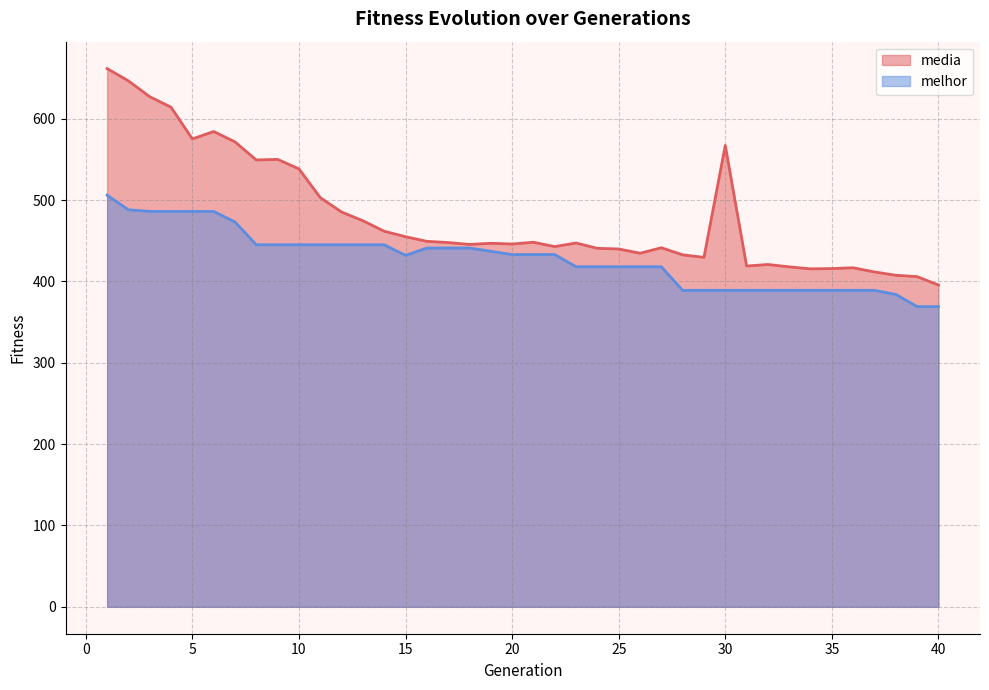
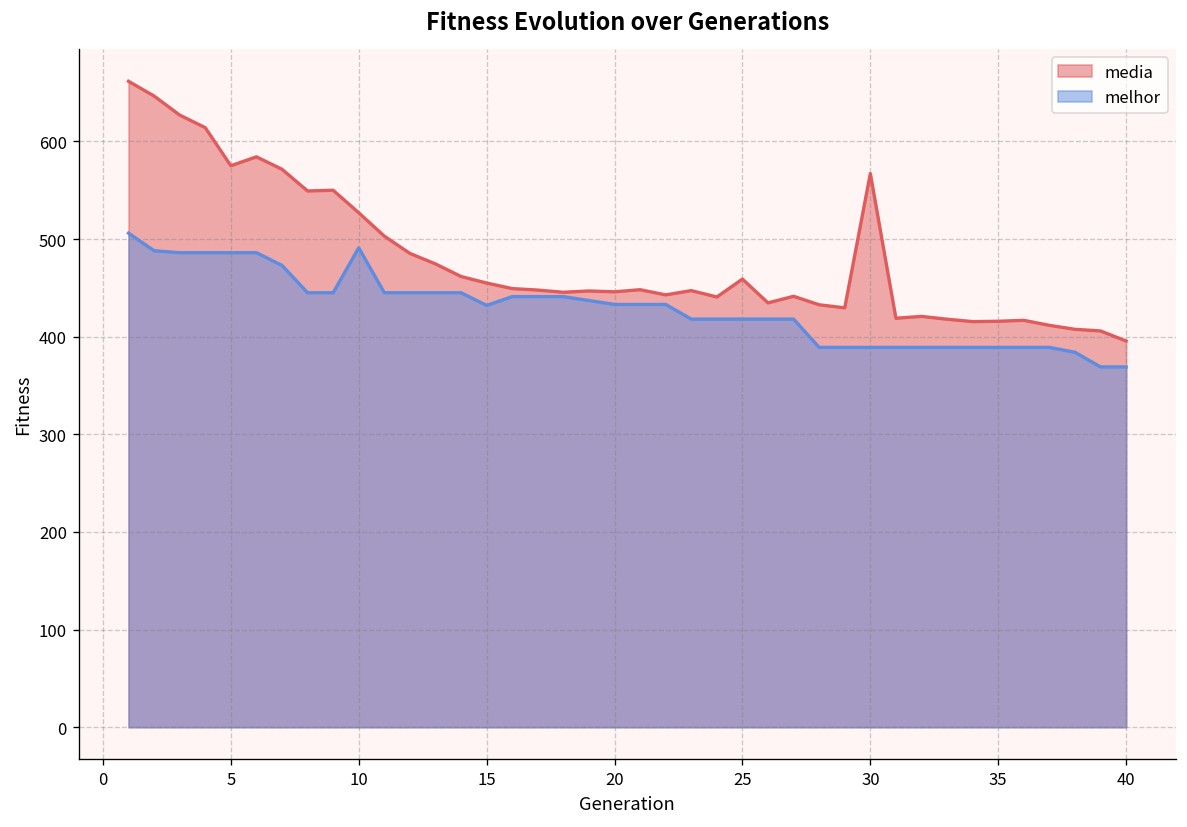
media, 10: 540 -> 530
melhor, 10: 450 -> 490
media, 25: 440 -> 460
